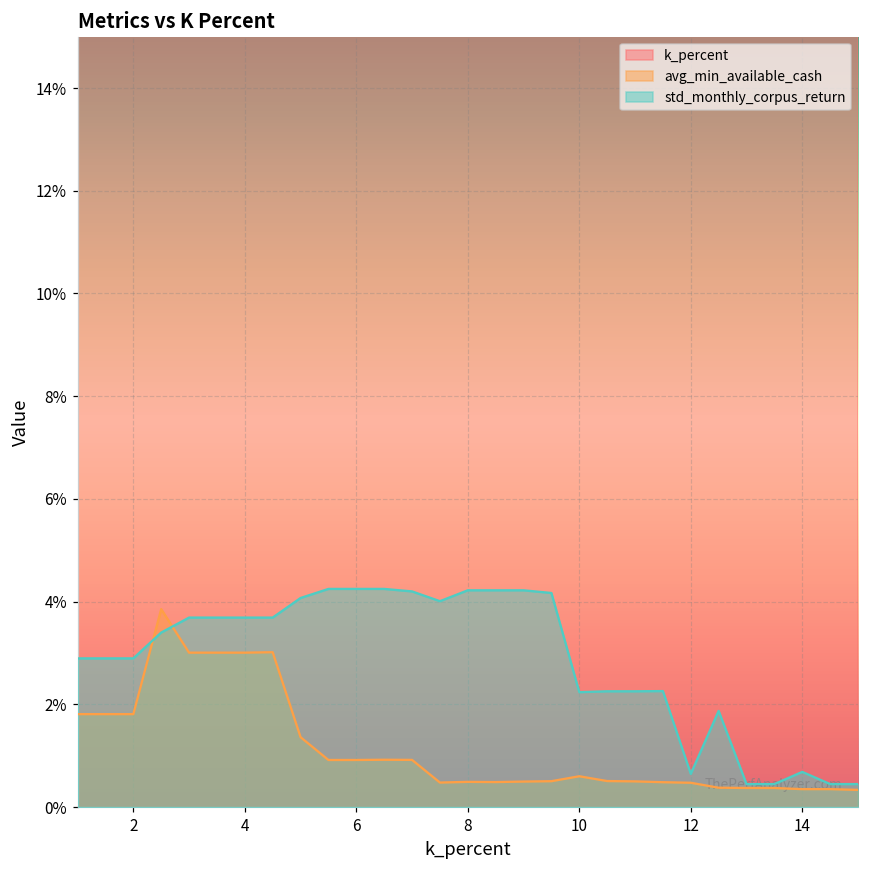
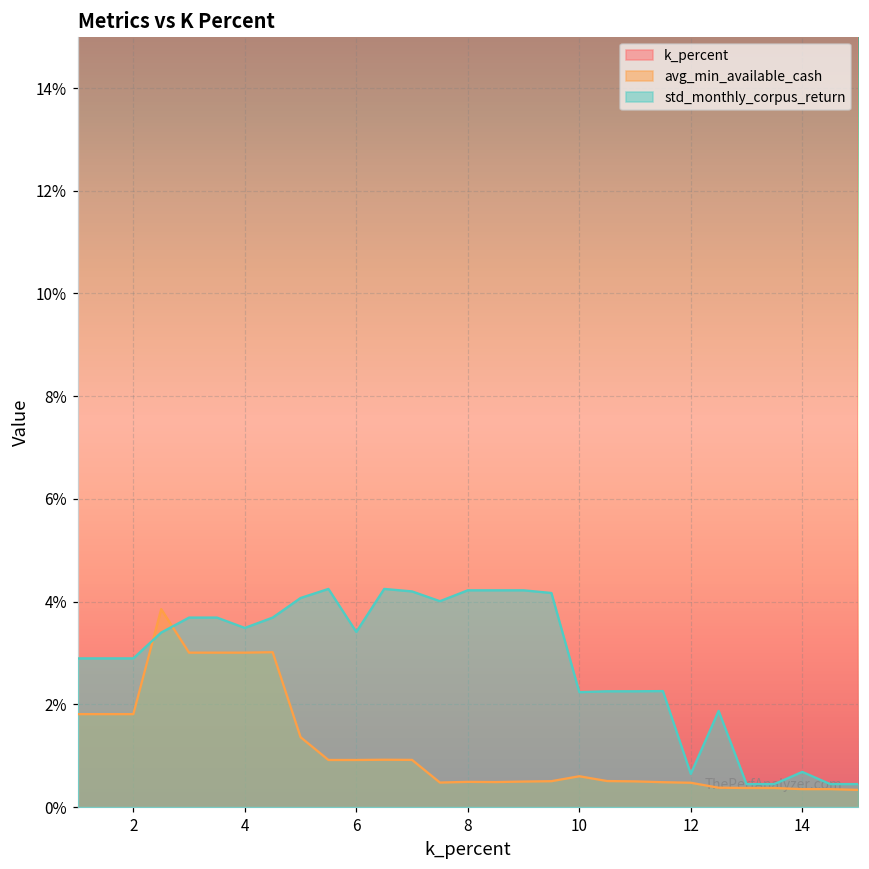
std_monthly_corpus_return, 4: 3.7% -> 3.5%
std_monthly_corpus_return, 6: 4.2% -> 3.4%
